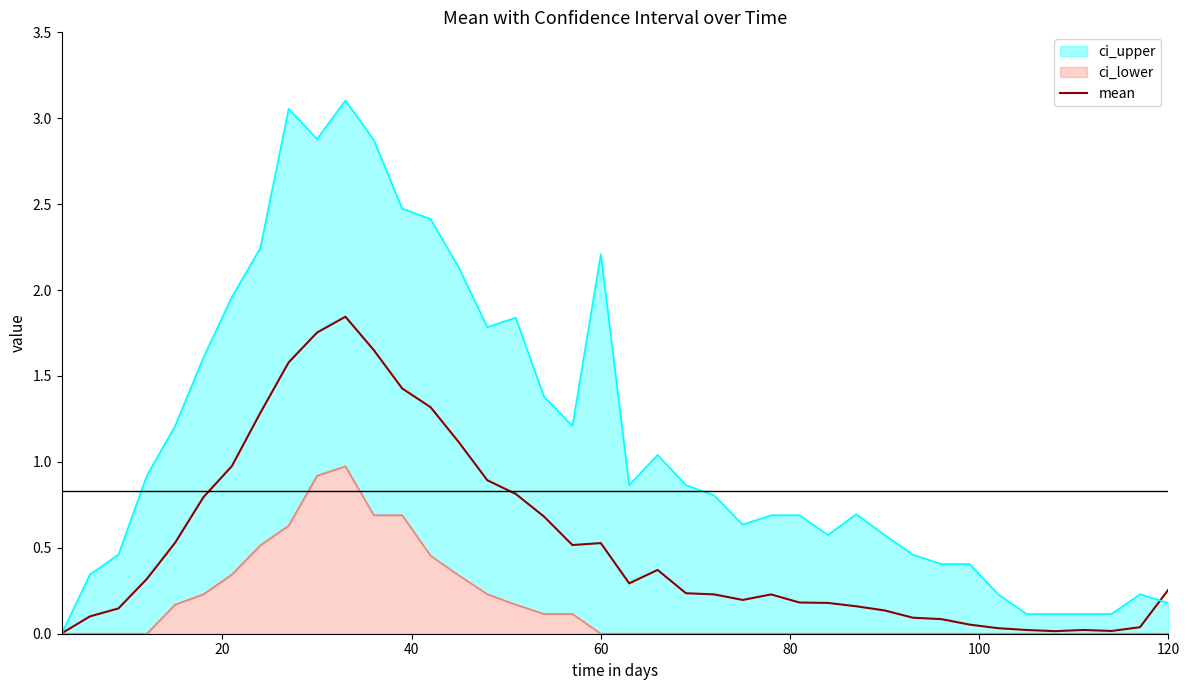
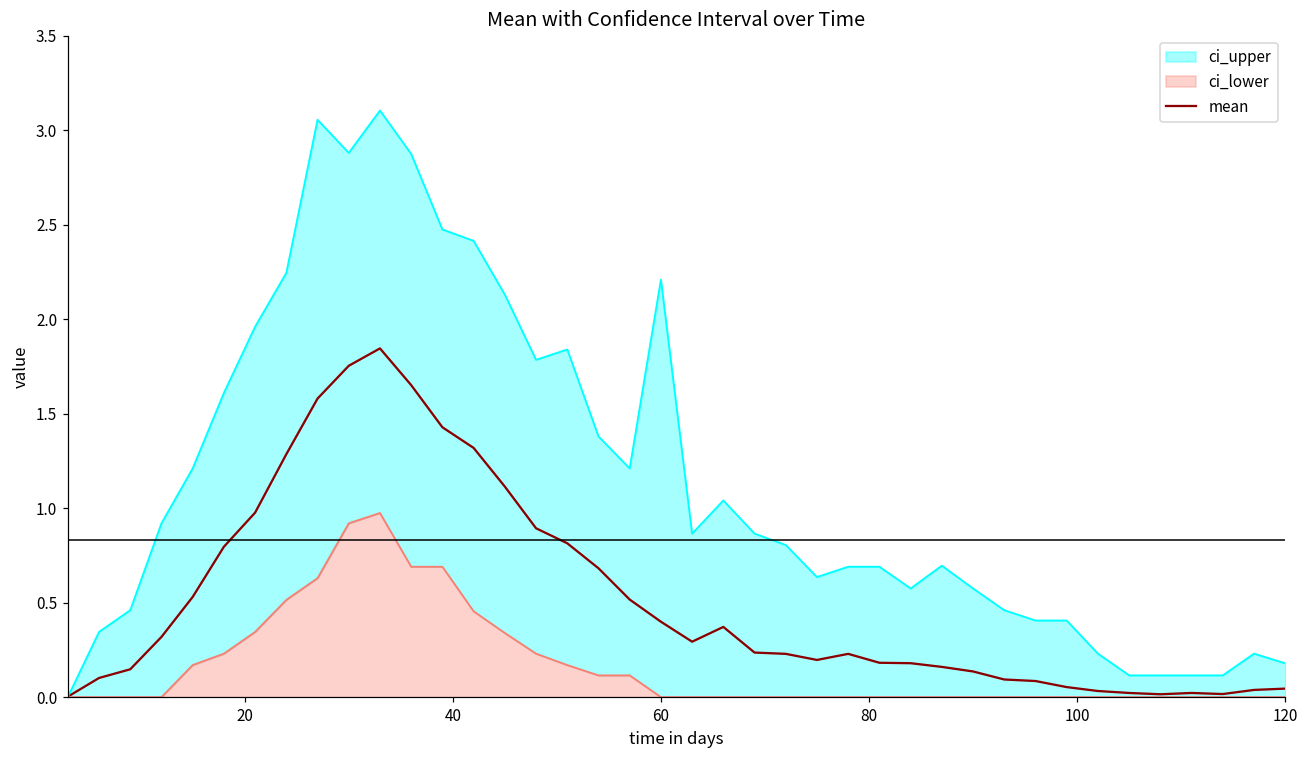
mean, 60: 0.53 -> 0.40
mean, 120: 0.26 -> 0.04
